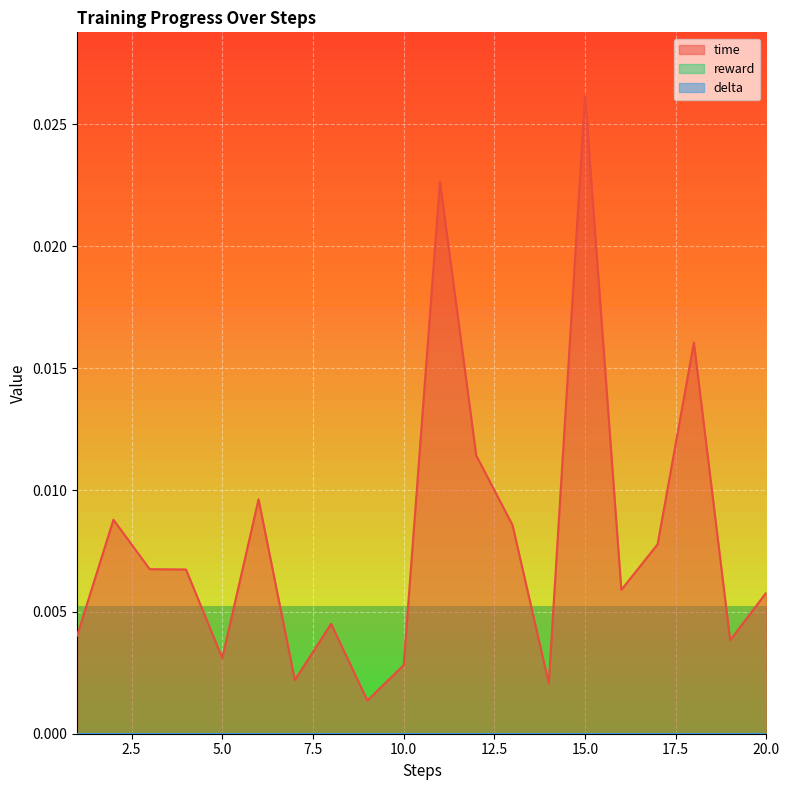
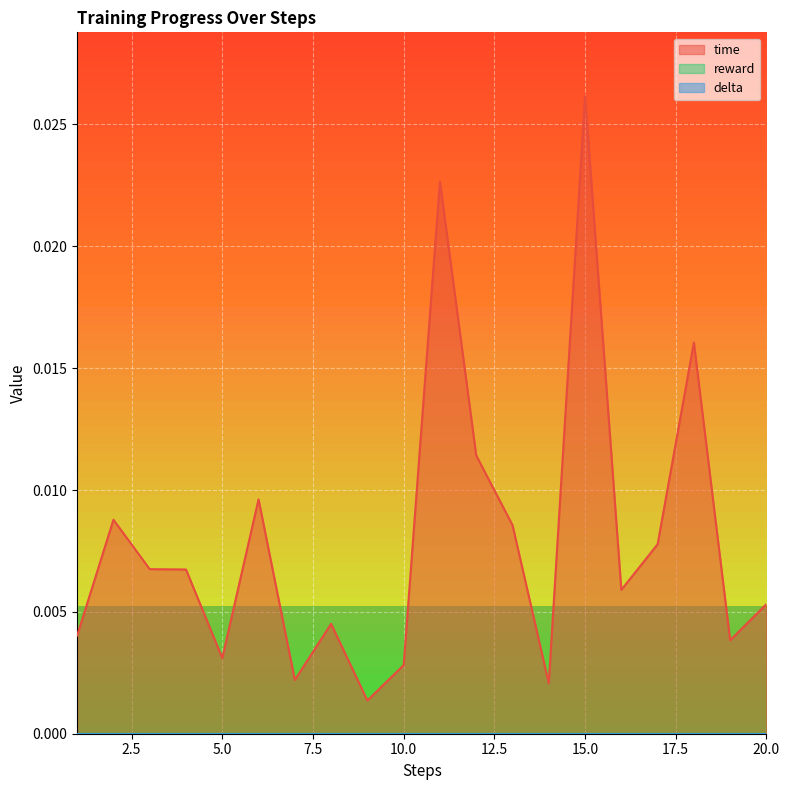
time, 20.0: 0.0058 -> 0.0053
